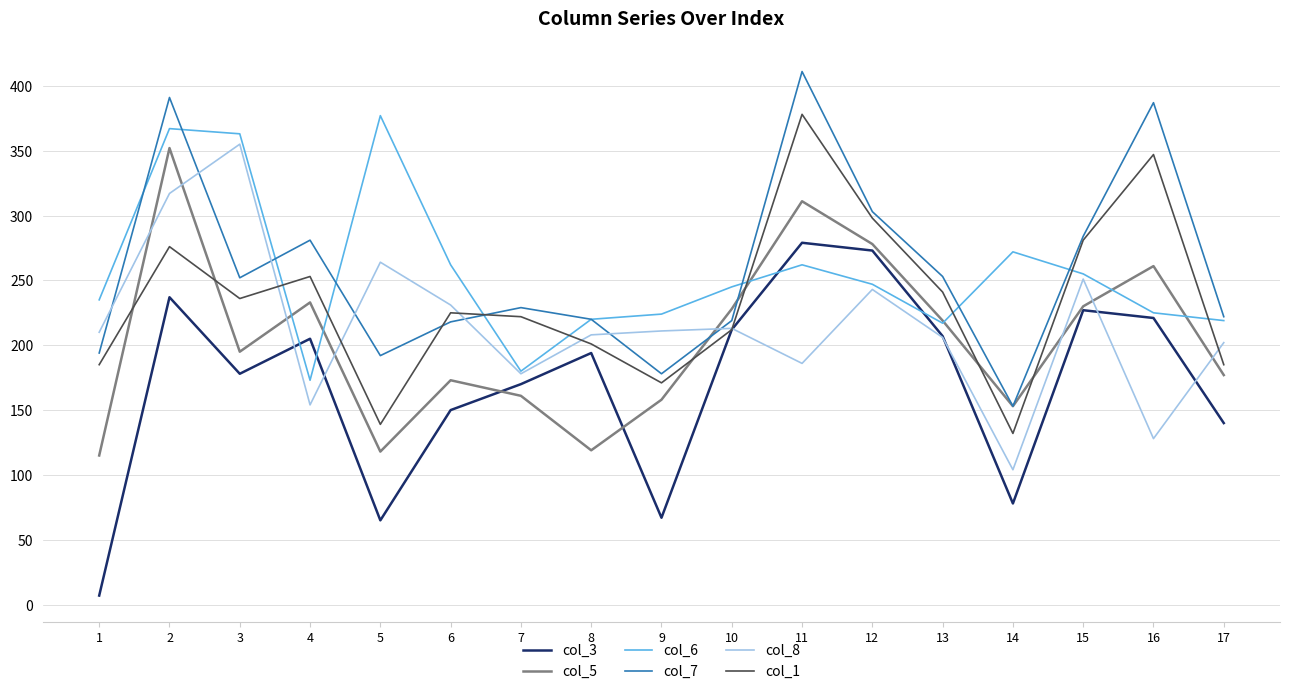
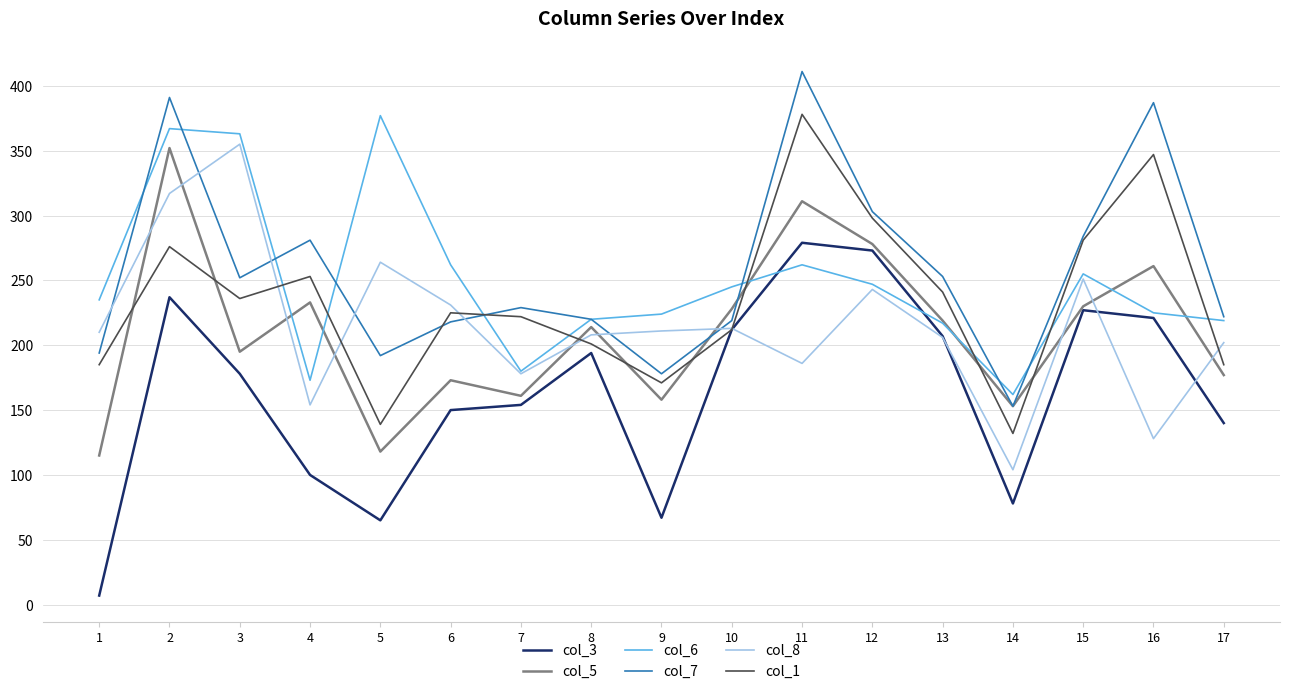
col_3, 4: 205 -> 100
col_3, 7: 170 -> 154
col_5, 8: 119 -> 214
col_6, 14: 272 -> 162
